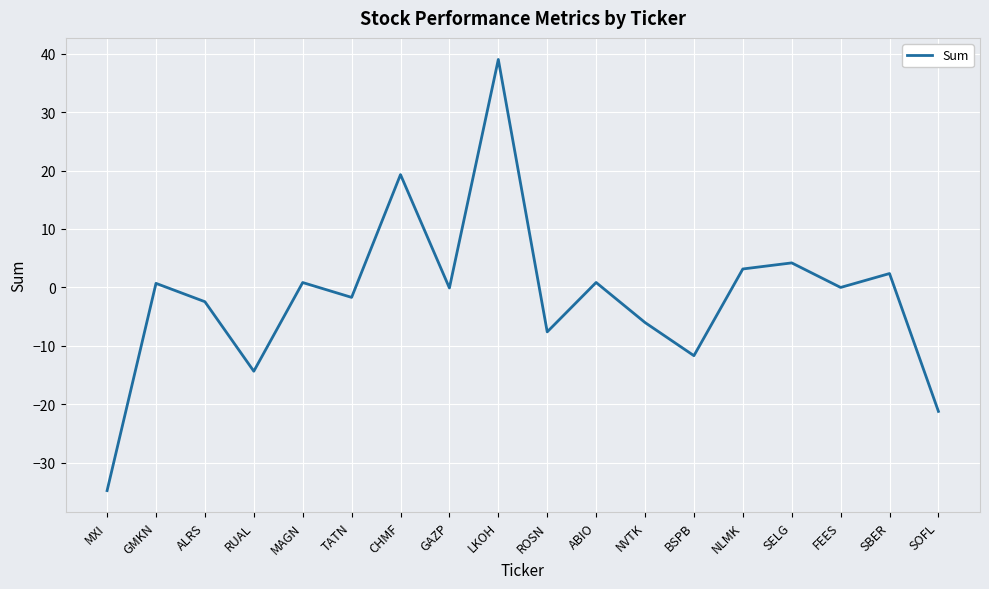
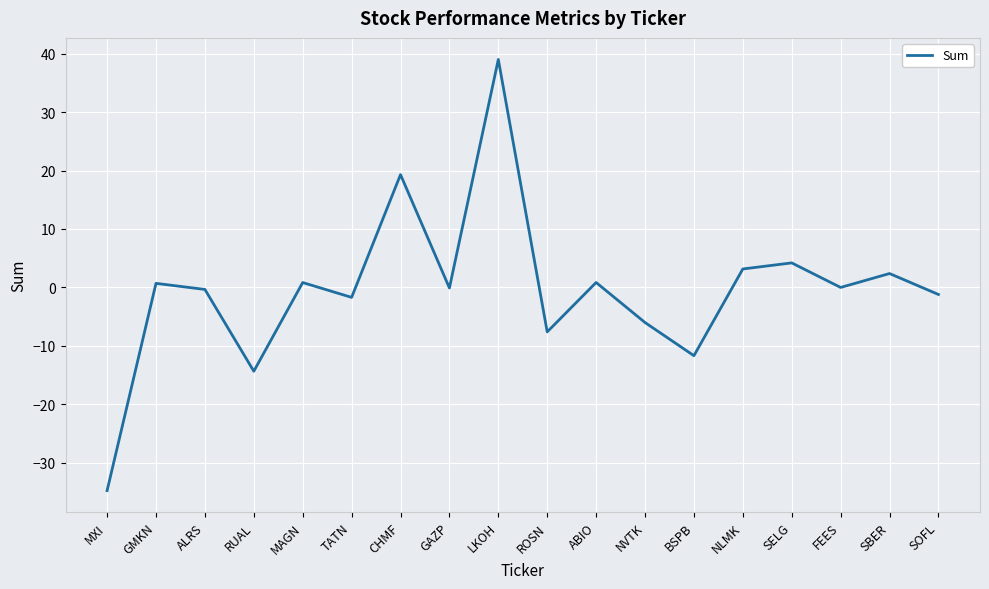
ALRS: -2 -> 0
SOFL: -21 -> -1
